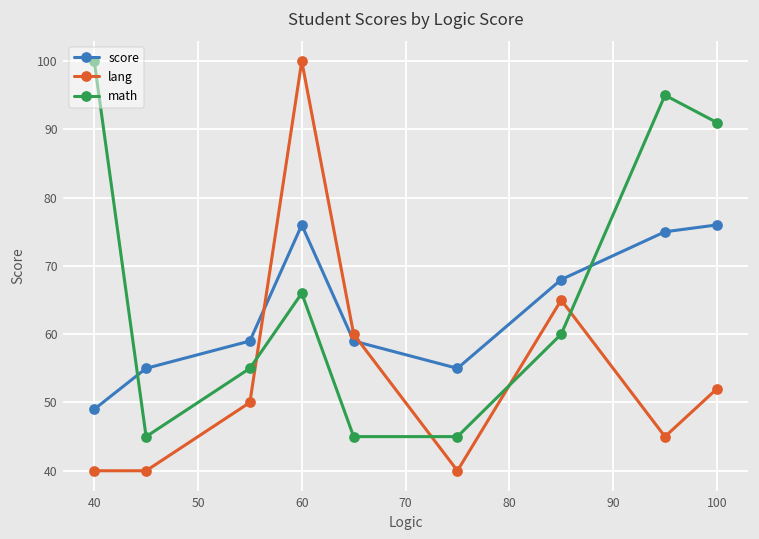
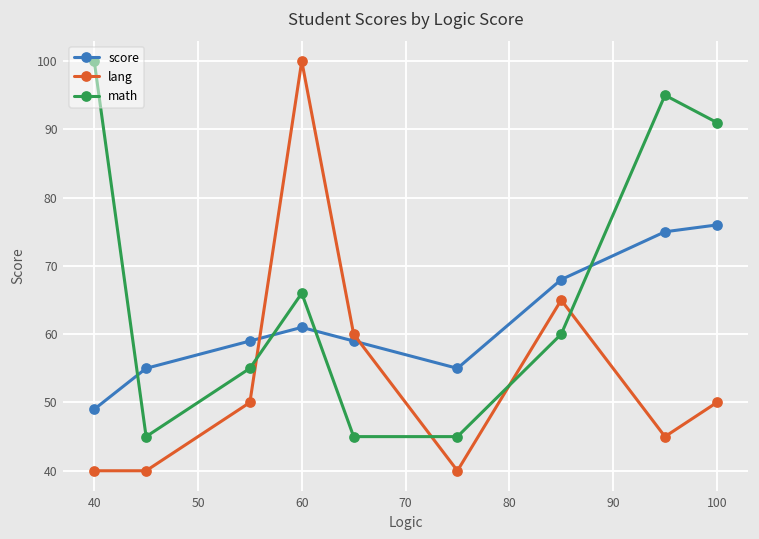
score, 60: 76 -> 61
lang, 100: 52 -> 50
